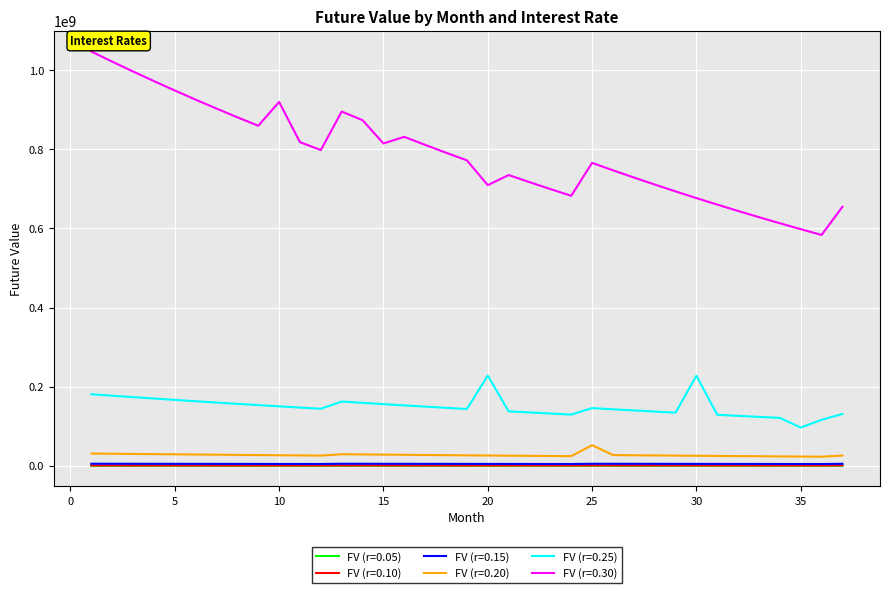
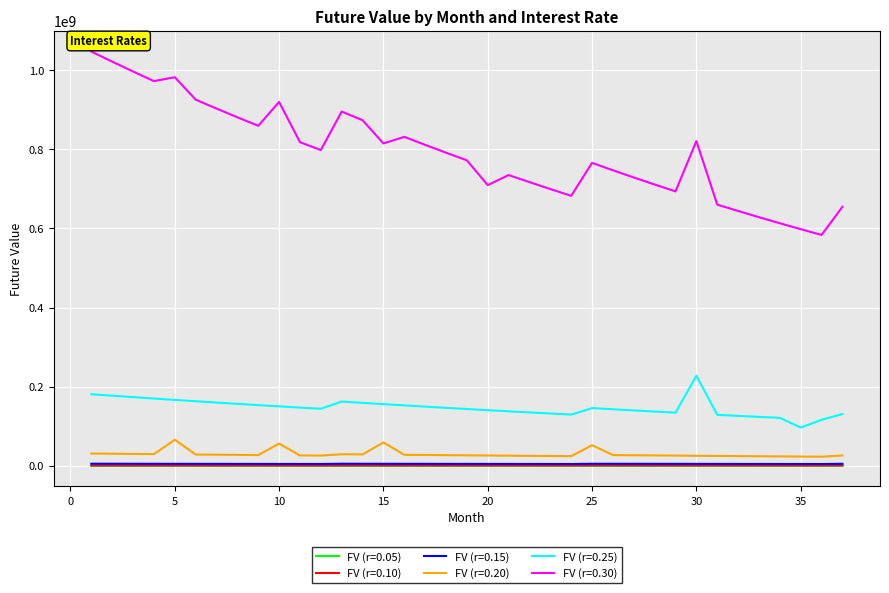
FV (r=0.20), 5: 30000000 -> 70000000
FV (r=0.30), 5: 950000000 -> 980000000
FV (r=0.20), 10: 30000000 -> 60000000
FV (r=0.20), 15: 30000000 -> 60000000
FV (r=0.25), 20: 230000000 -> 140000000
FV (r=0.30), 30: 680000000 -> 820000000
